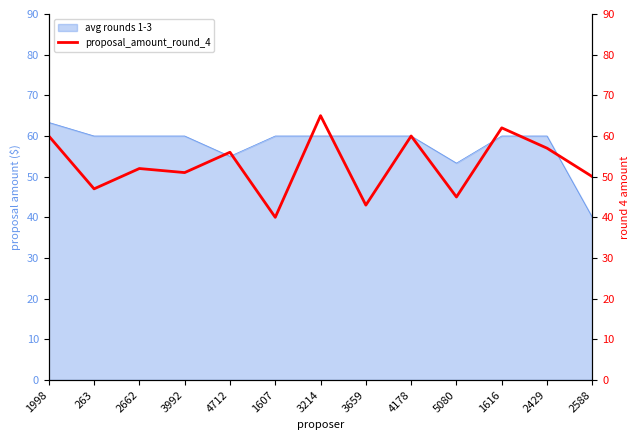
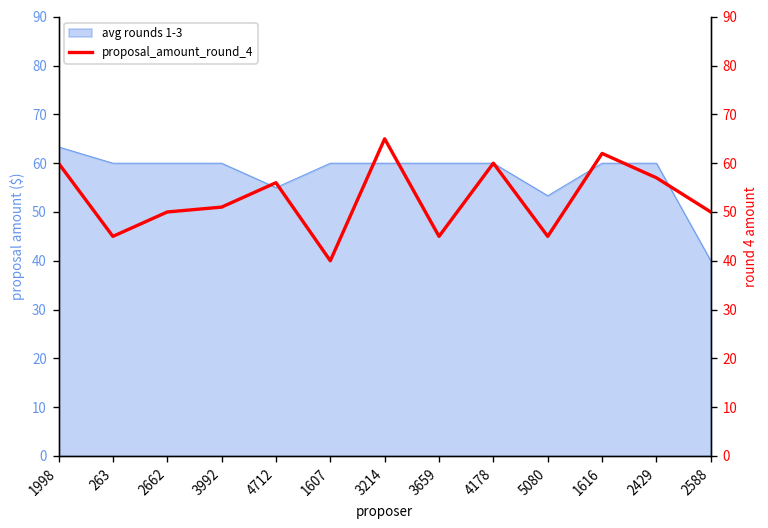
proposal_amount_round_4, 263: 47 -> 45
proposal_amount_round_4, 2662: 52 -> 50
proposal_amount_round_4, 3659: 43 -> 45
